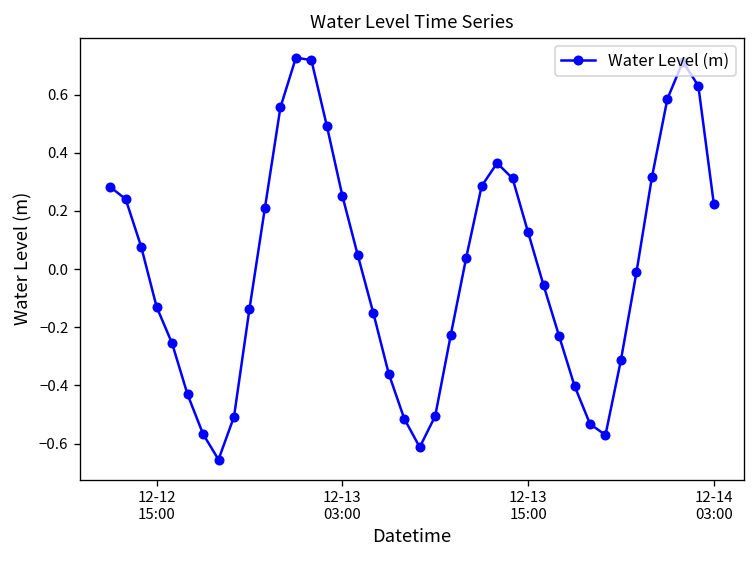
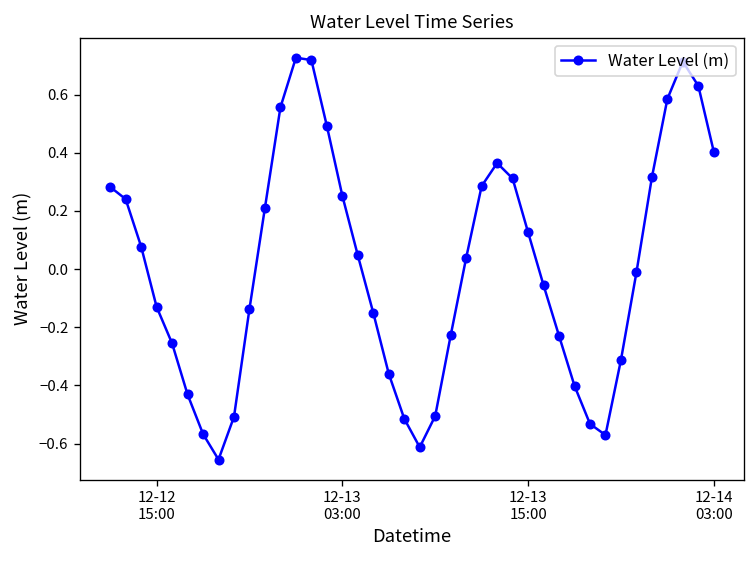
12-14 03:00: 0.22 -> 0.40
